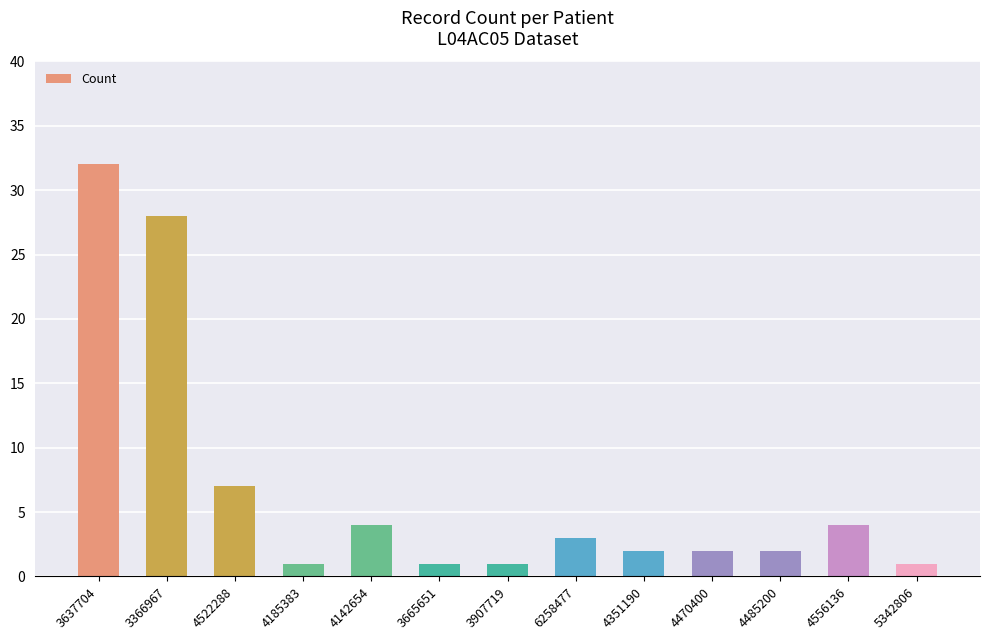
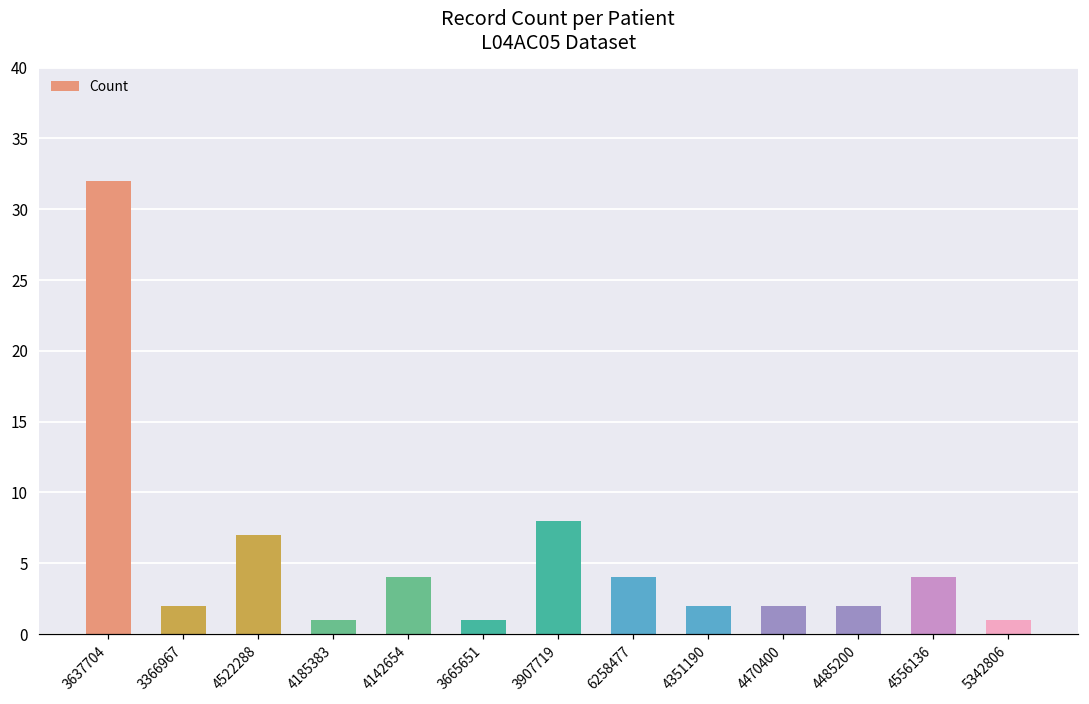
3366967: 28 -> 2
3907719: 1 -> 8
6258477: 3 -> 4
